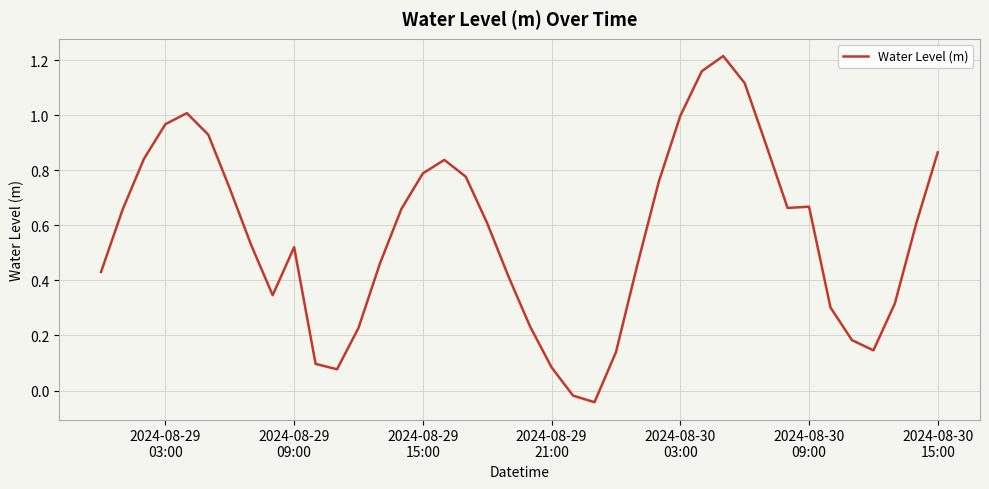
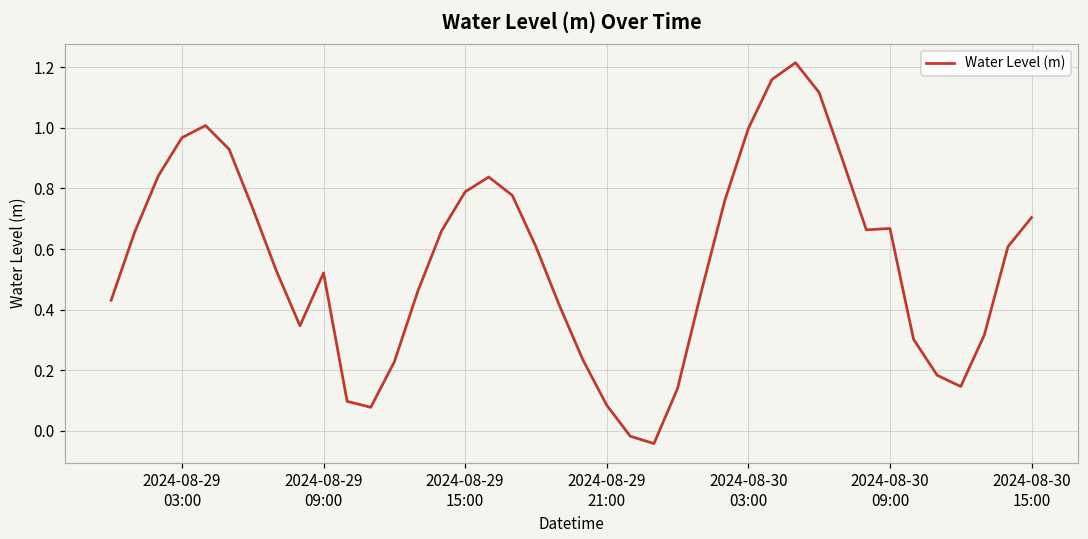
2024-08-30 15:00: 0.87 -> 0.70
